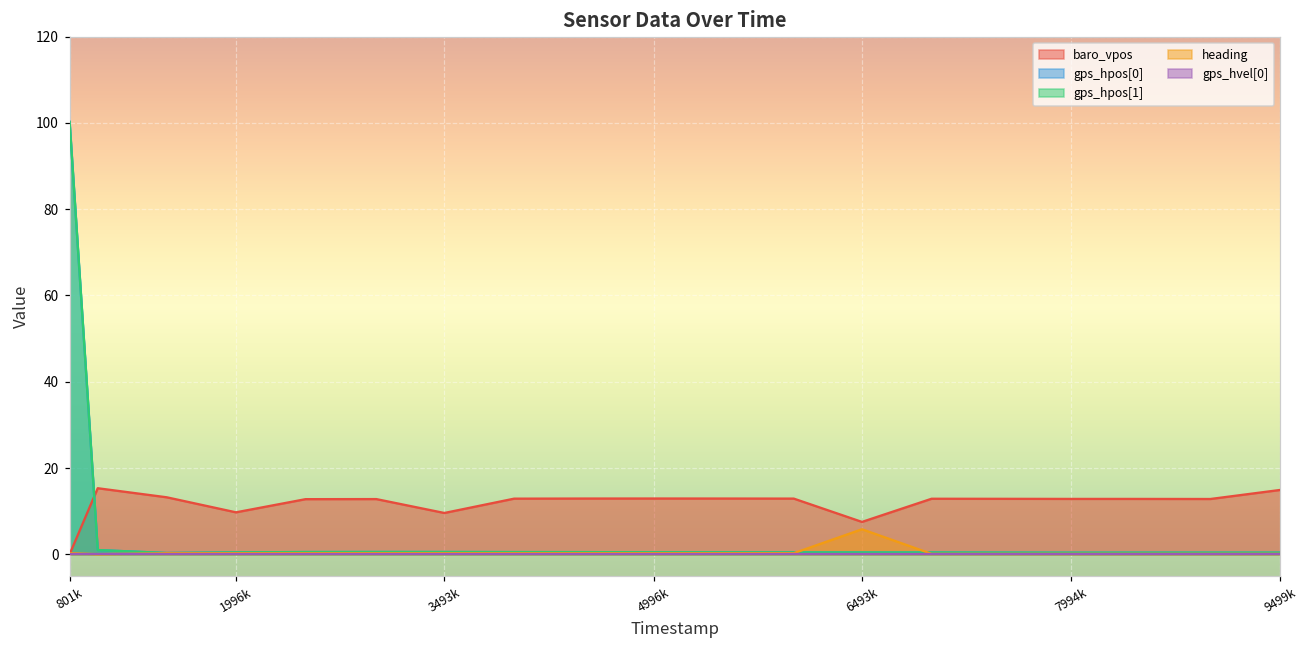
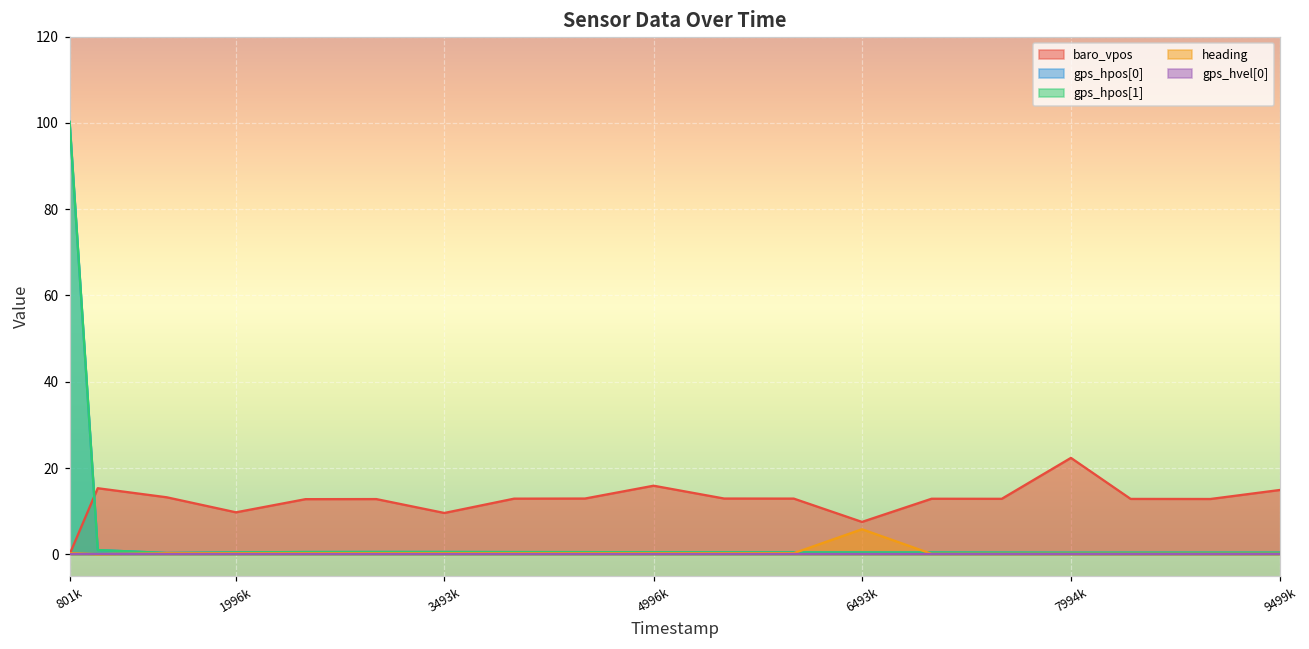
baro_vpos, 4996k: 13 -> 16
baro_vpos, 7994k: 13 -> 22
